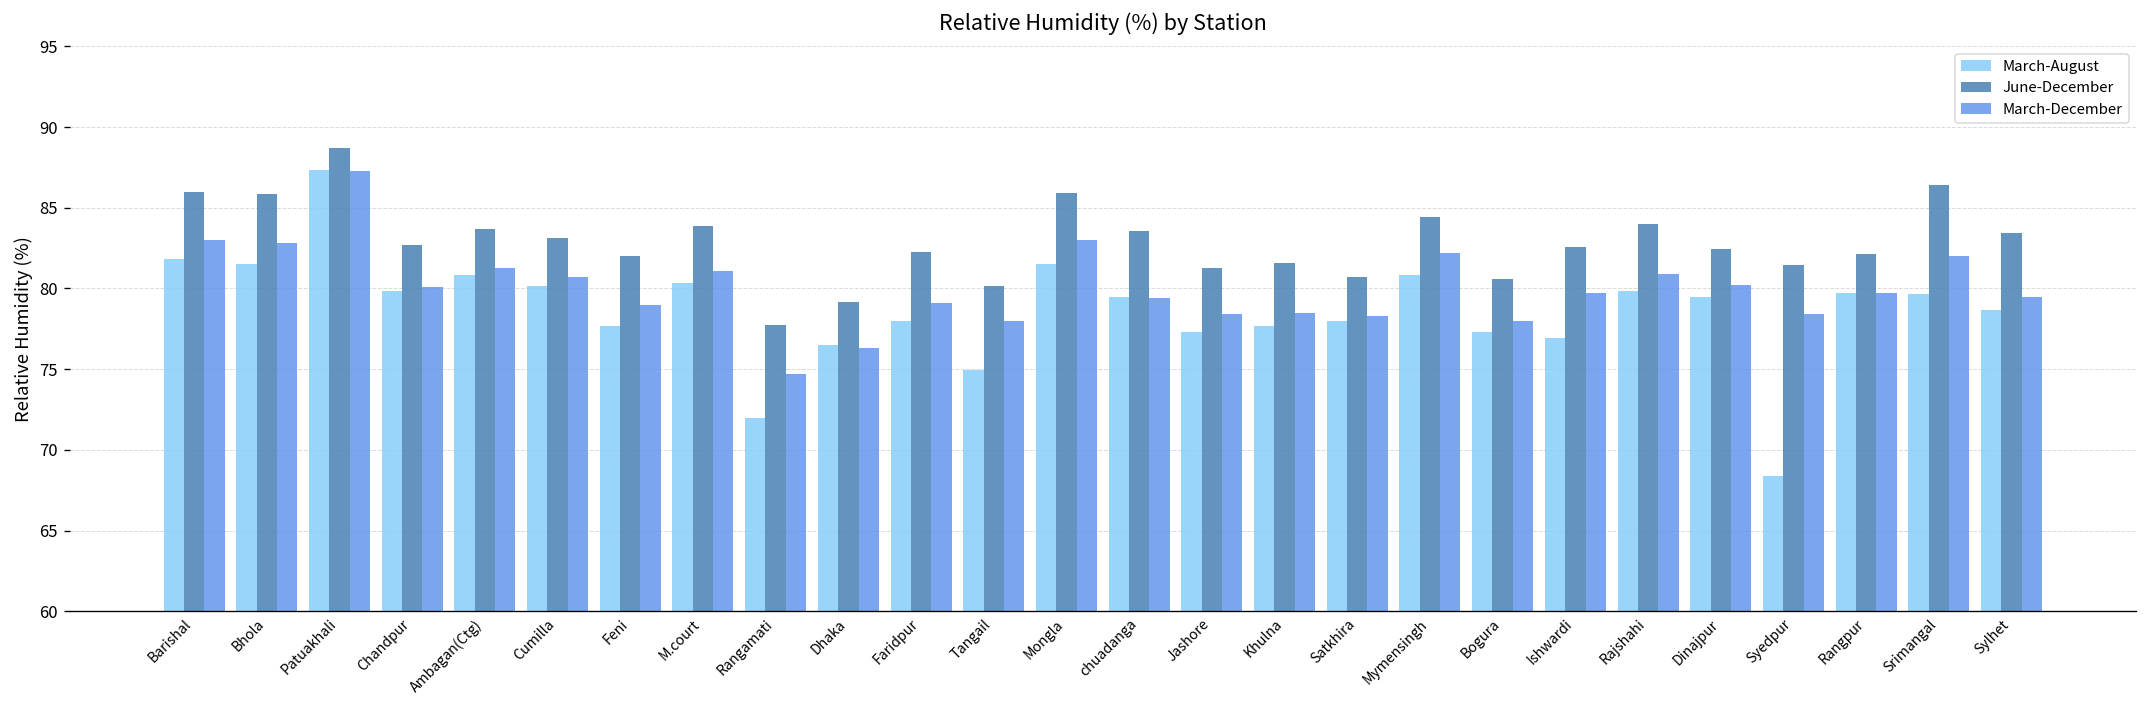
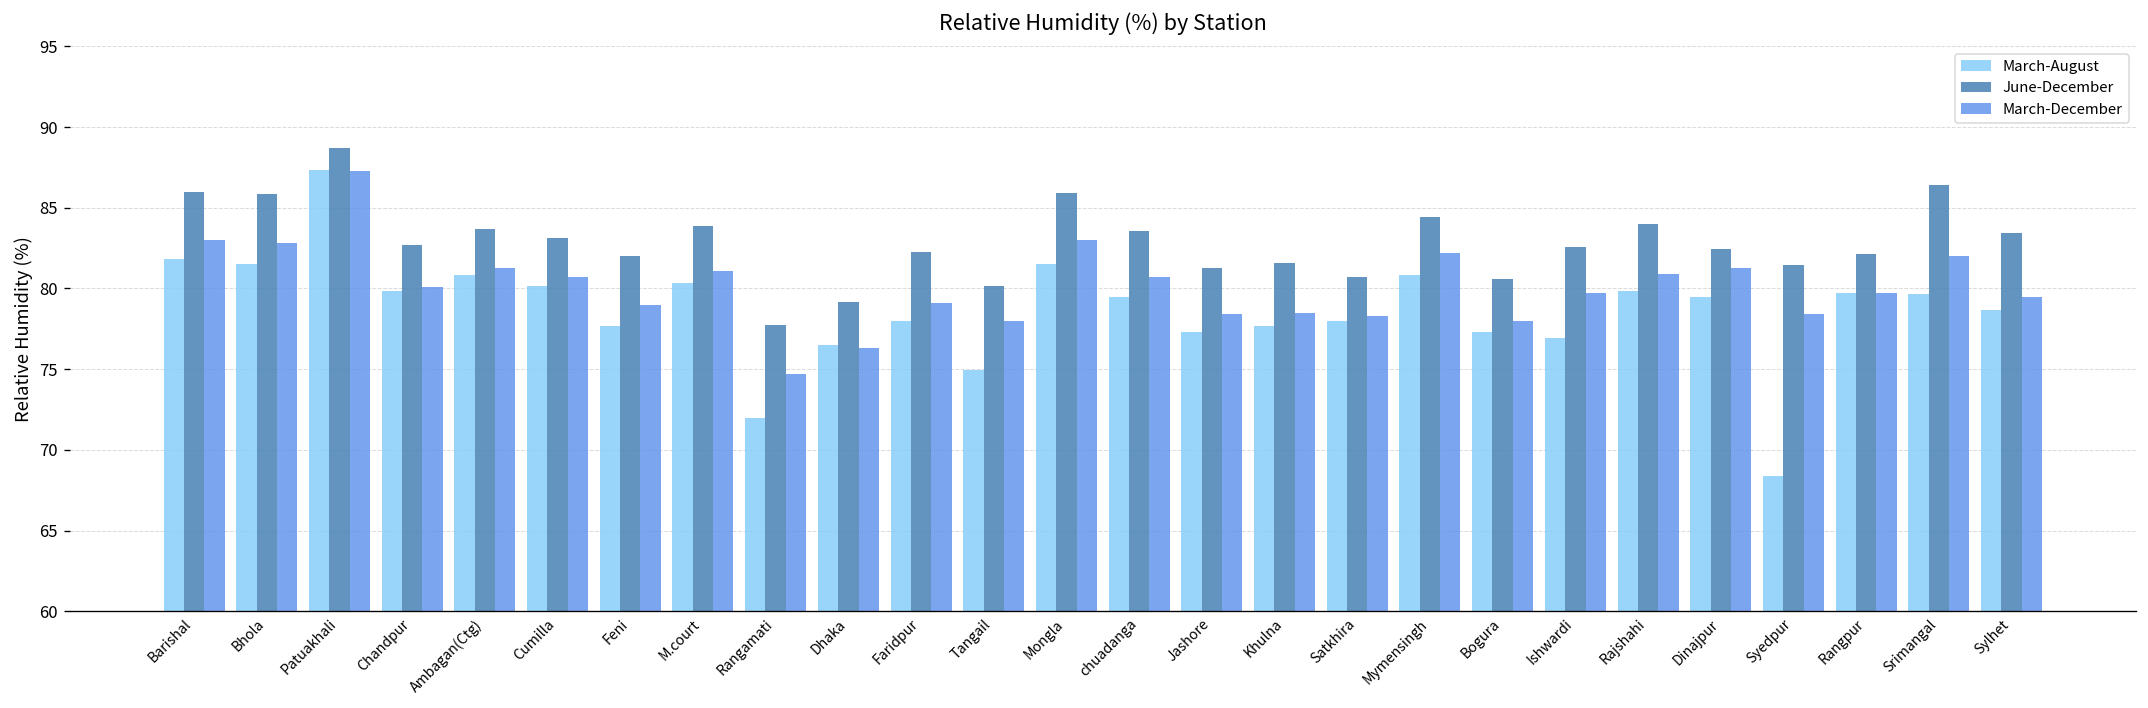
March-December, chuadanga: 79.4 -> 80.7
March-December, Dinajpur: 80.2 -> 81.3
